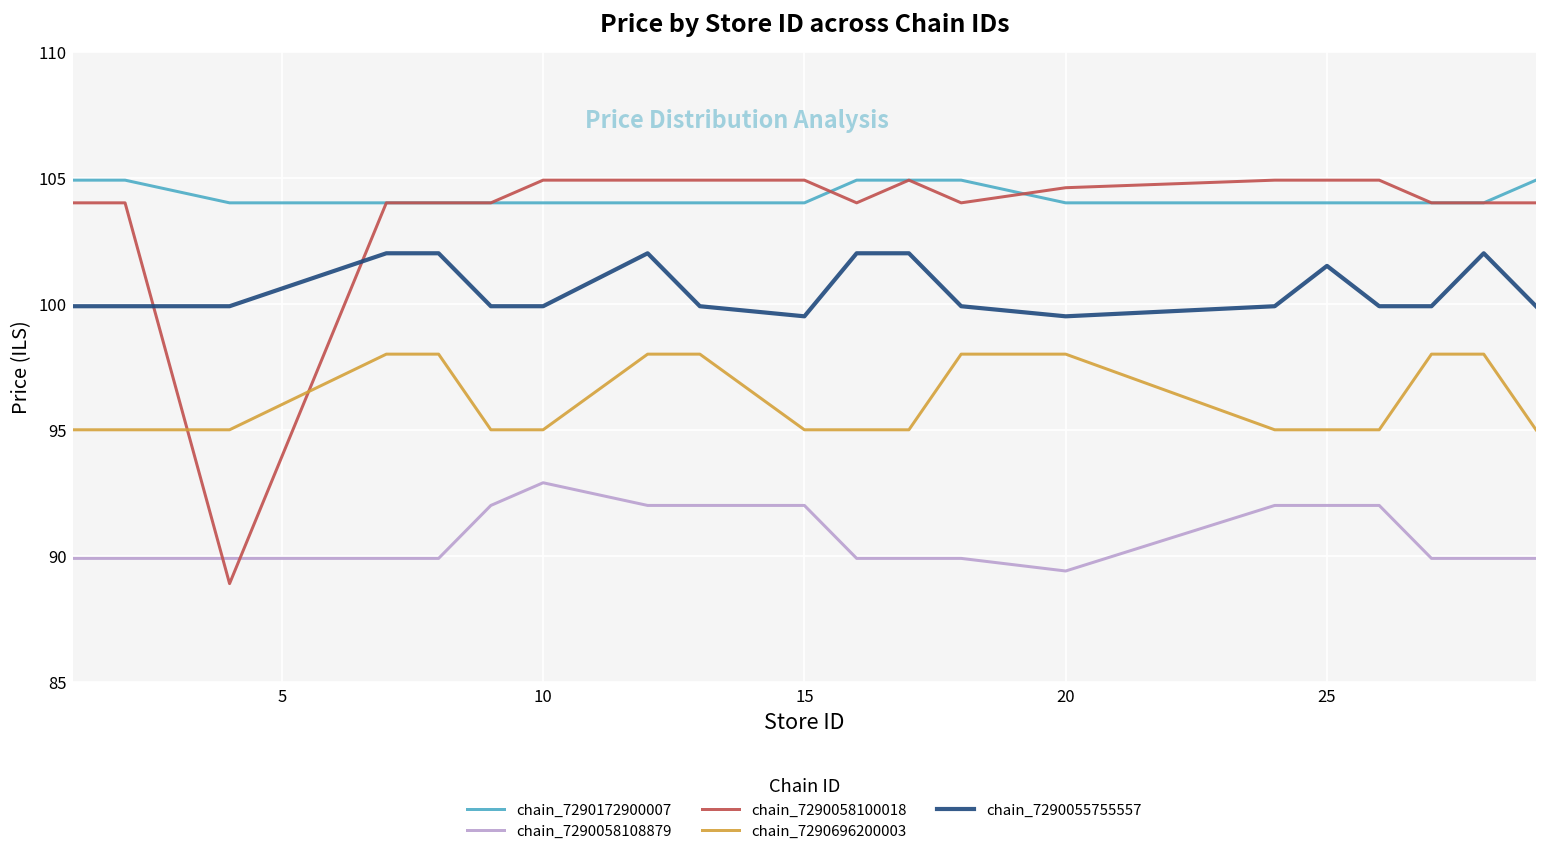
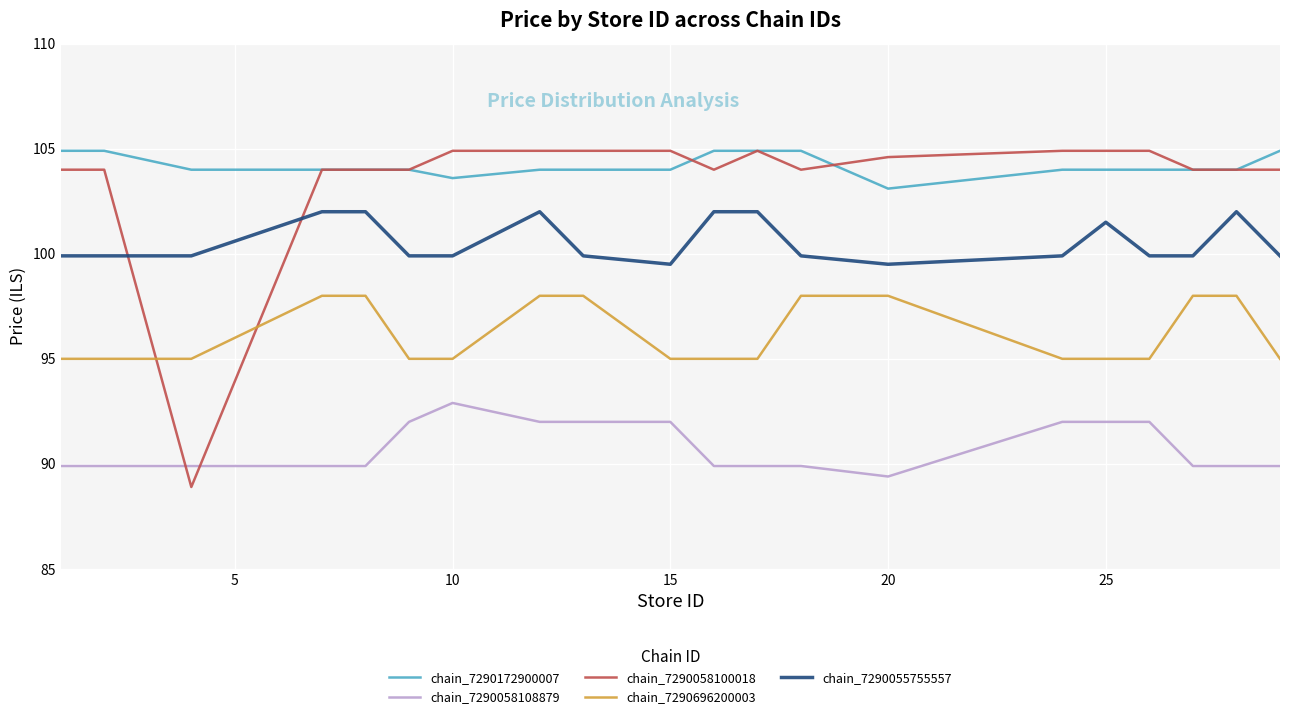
chain_7290172900007, 10: 104.0 -> 103.6
chain_7290172900007, 20: 104.0 -> 103.1
